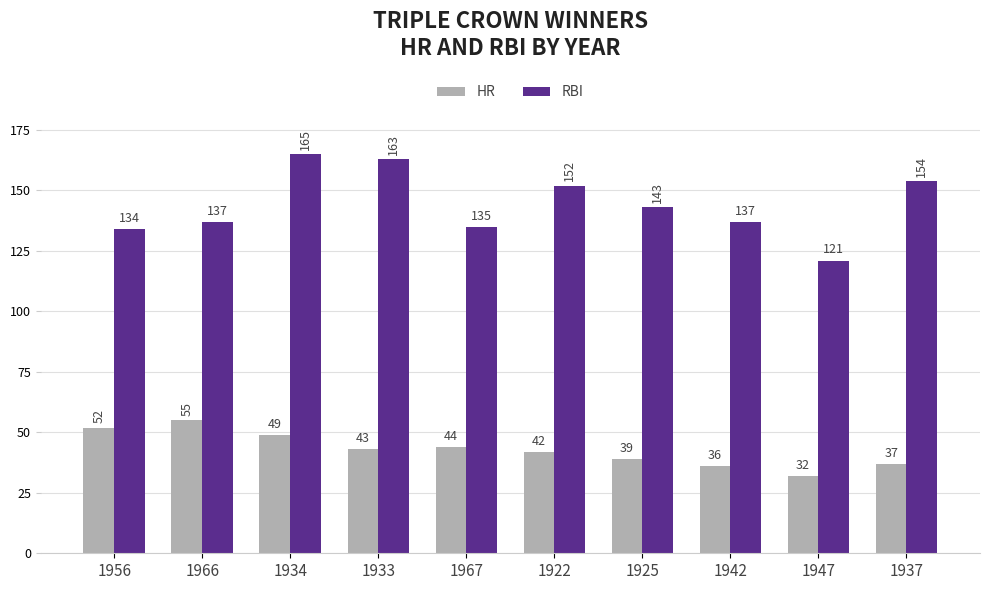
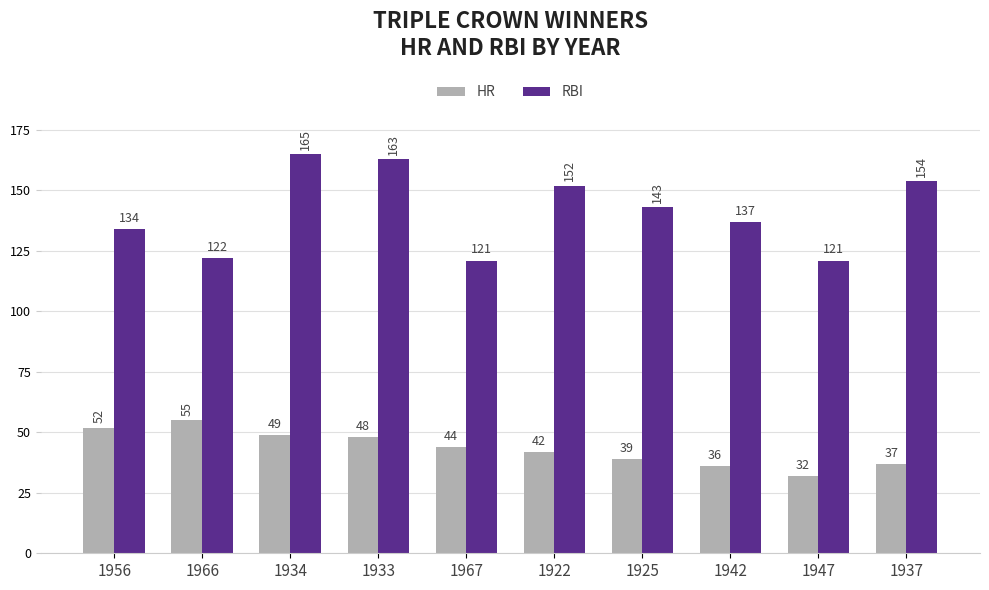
RBI, 1966: 137 -> 122
HR, 1933: 43 -> 48
RBI, 1967: 135 -> 121
